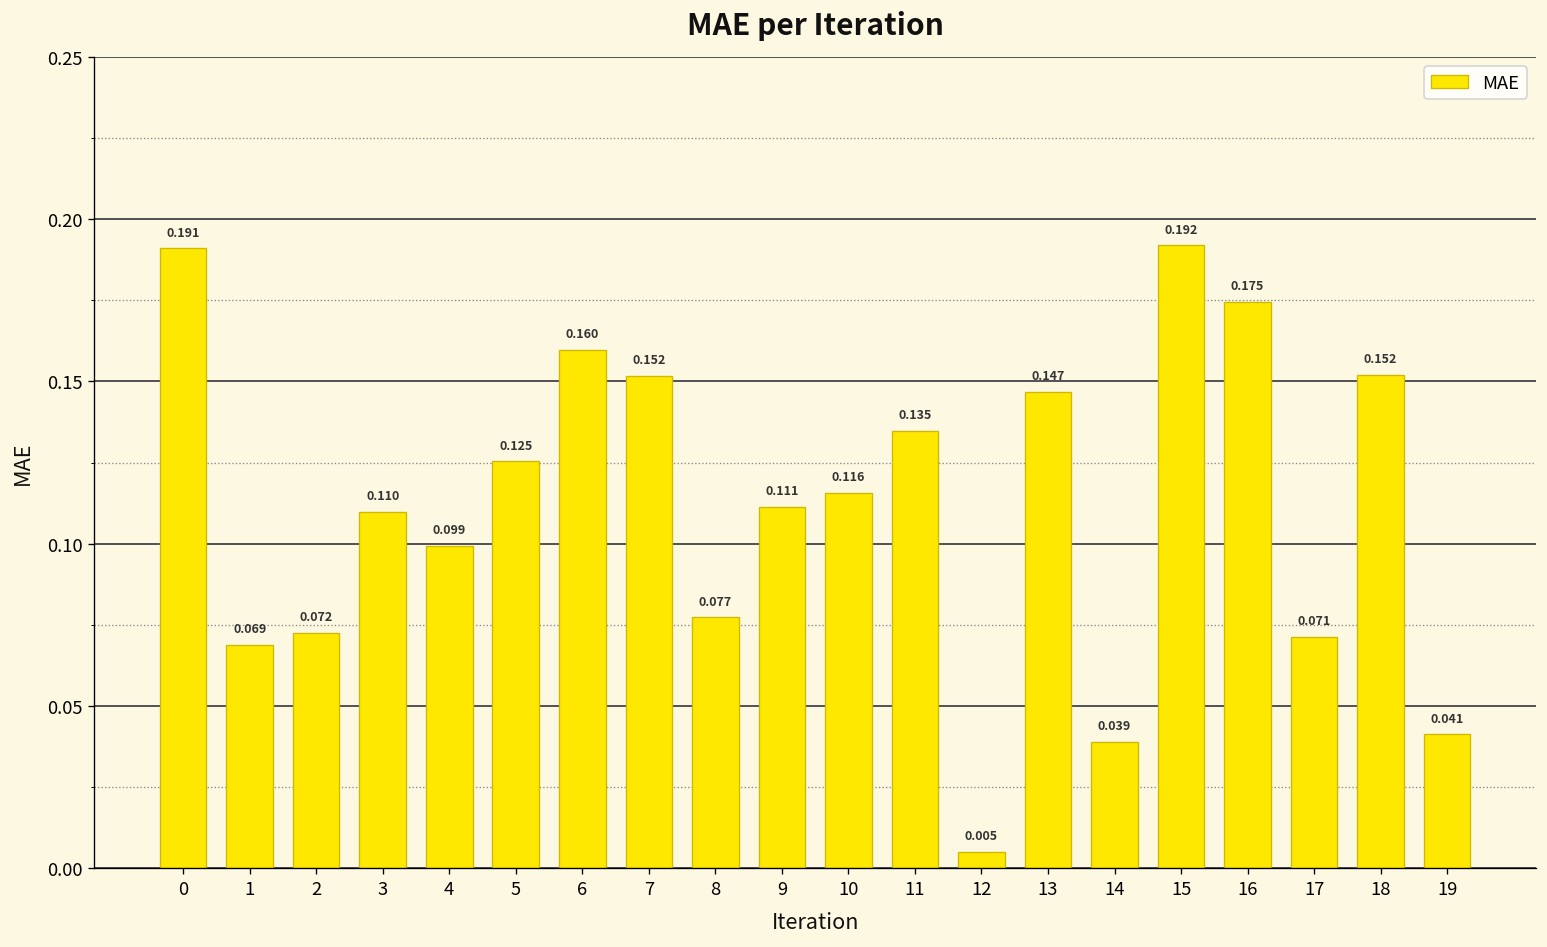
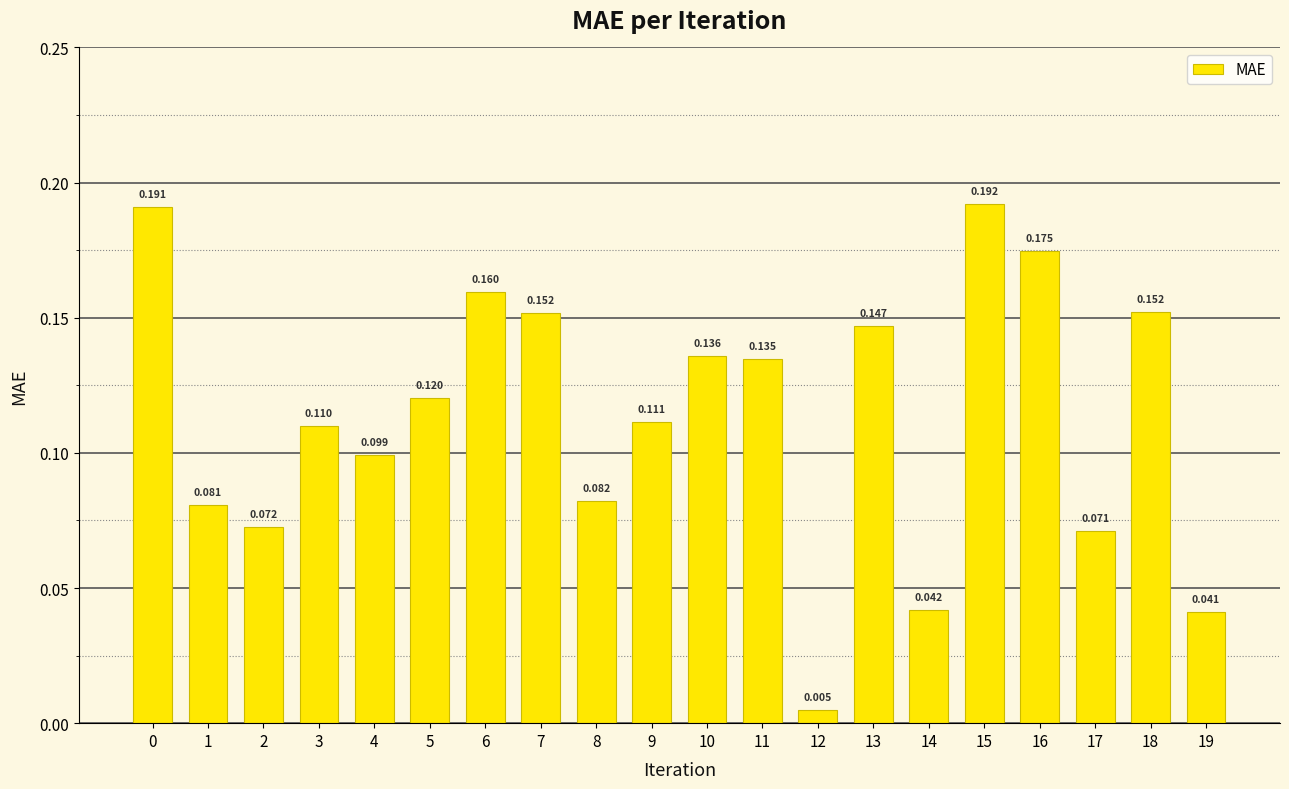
1: 0.069 -> 0.081
5: 0.125 -> 0.120
8: 0.077 -> 0.082
10: 0.116 -> 0.136
14: 0.039 -> 0.042
